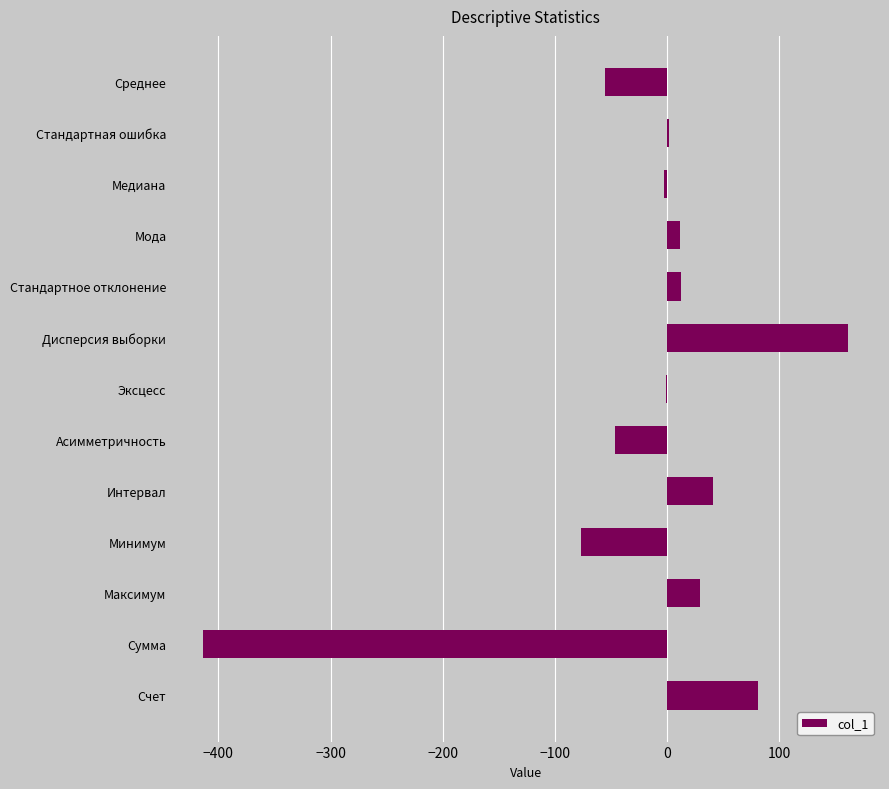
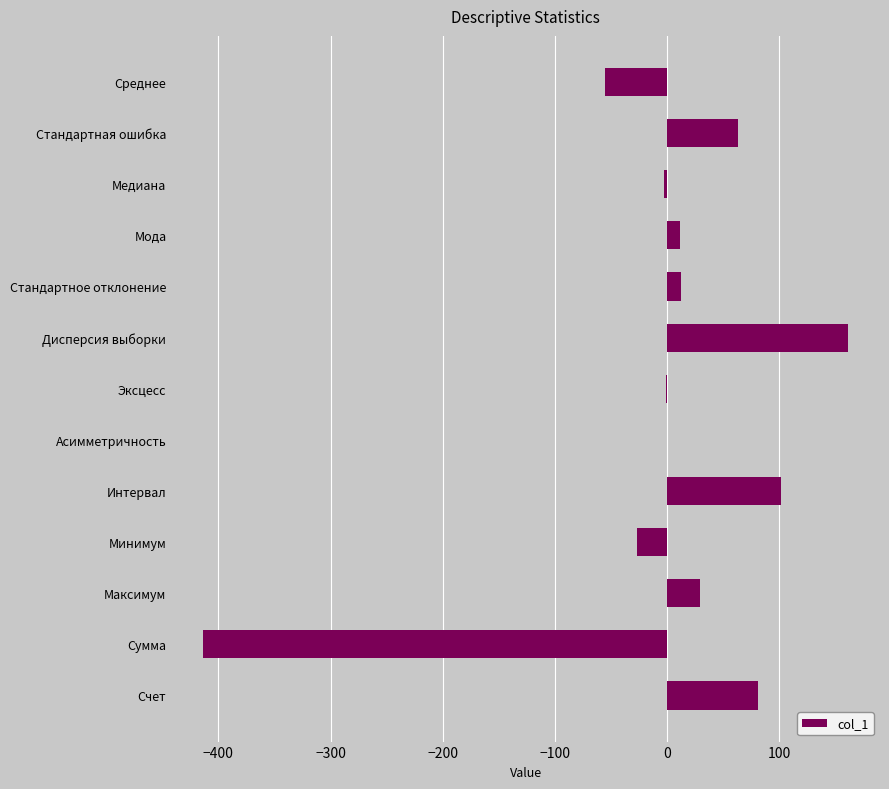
Стандартная ошибка: 2 -> 63
Асимметричность: -46 -> 0
Интервал: 41 -> 102
Минимум: -77 -> -27
